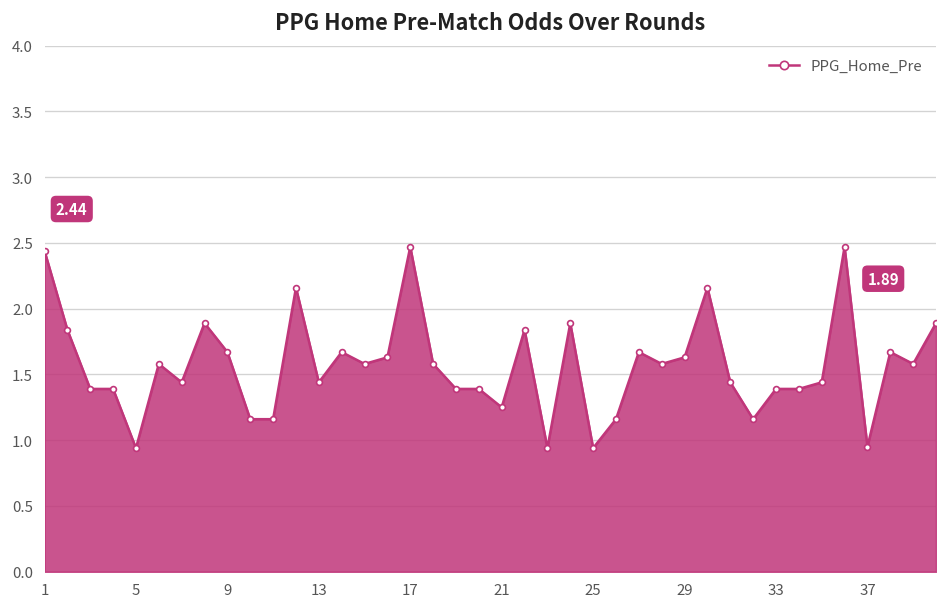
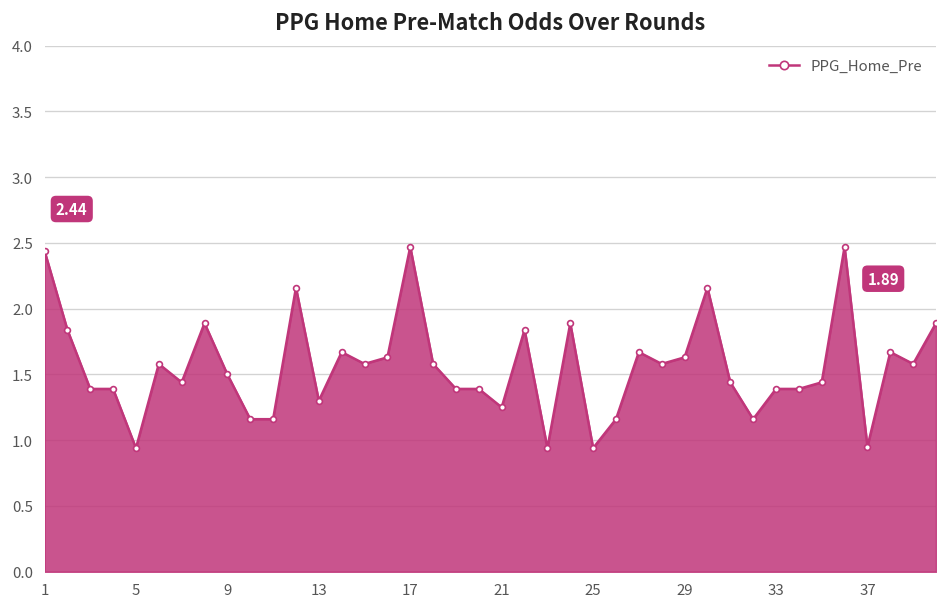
9: 1.67 -> 1.50
13: 1.44 -> 1.30
